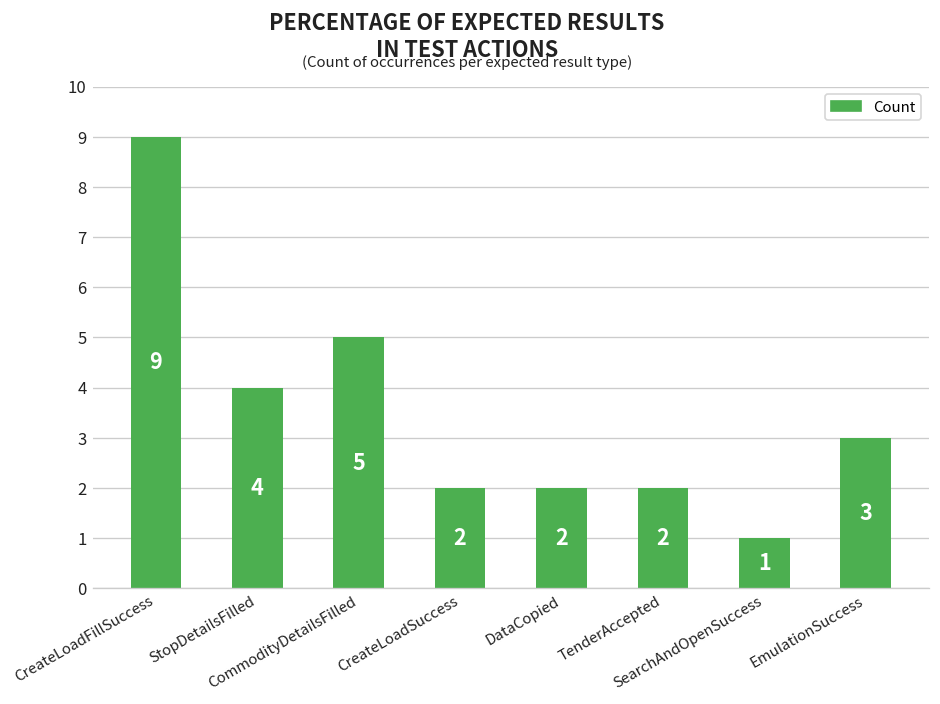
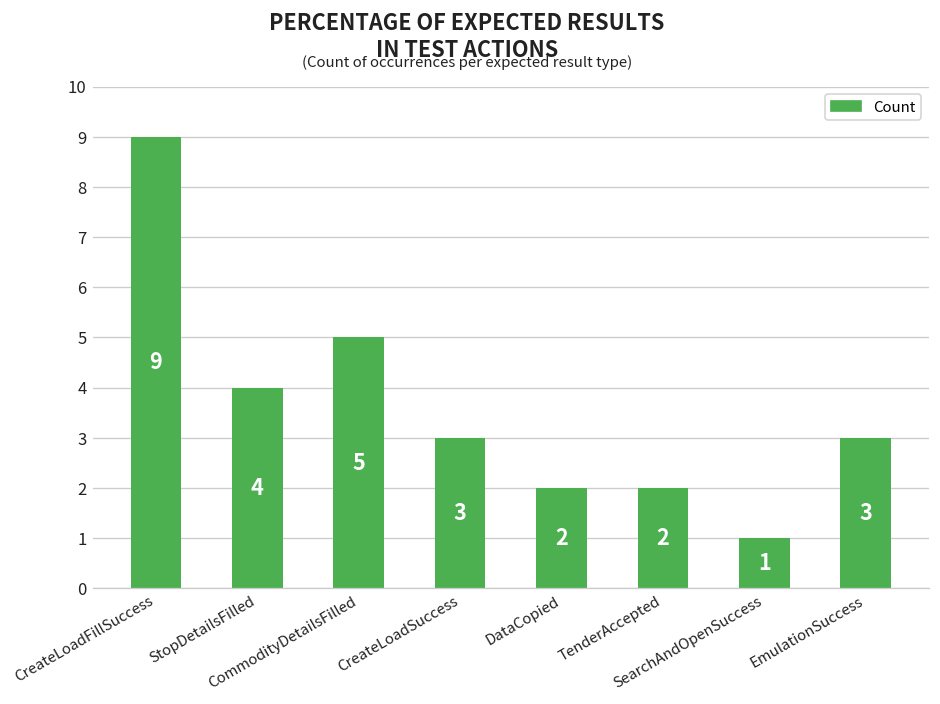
CreateLoadSuccess: 2 -> 3
